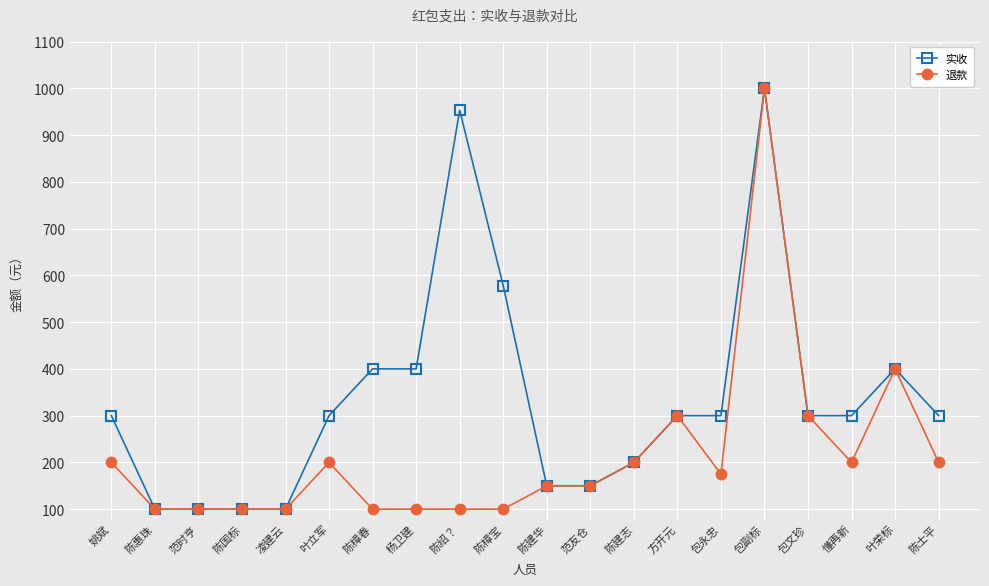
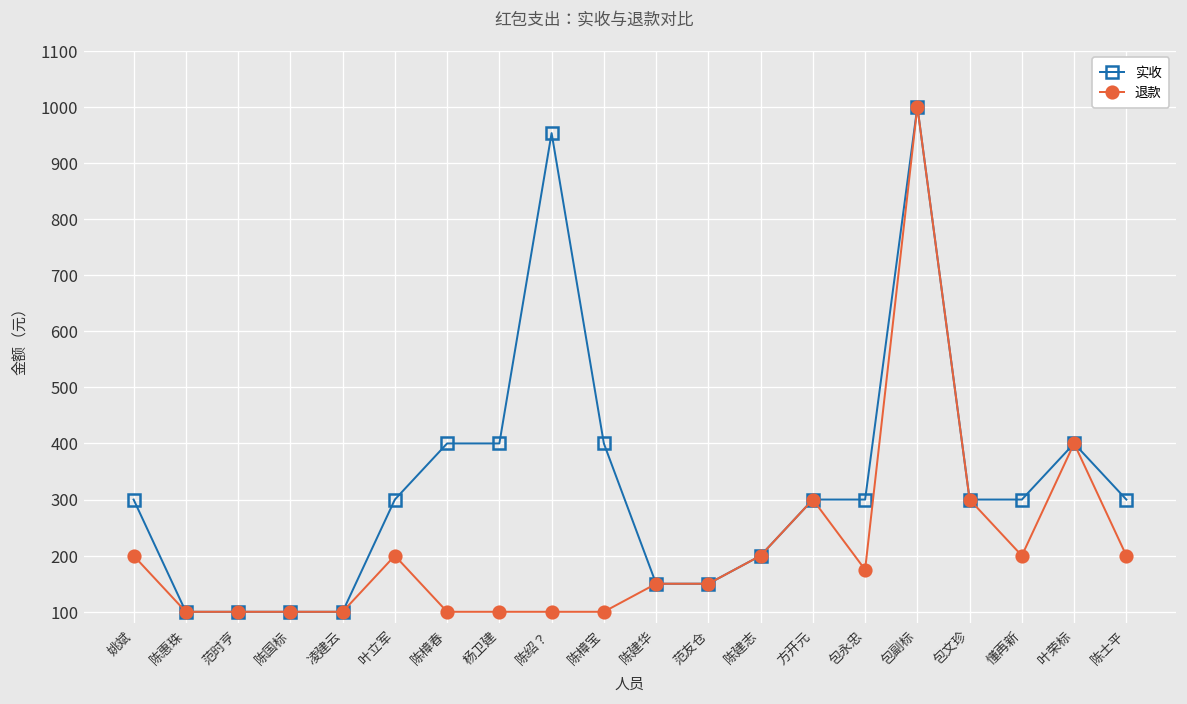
实收, 陈樟宝: 580 -> 400
